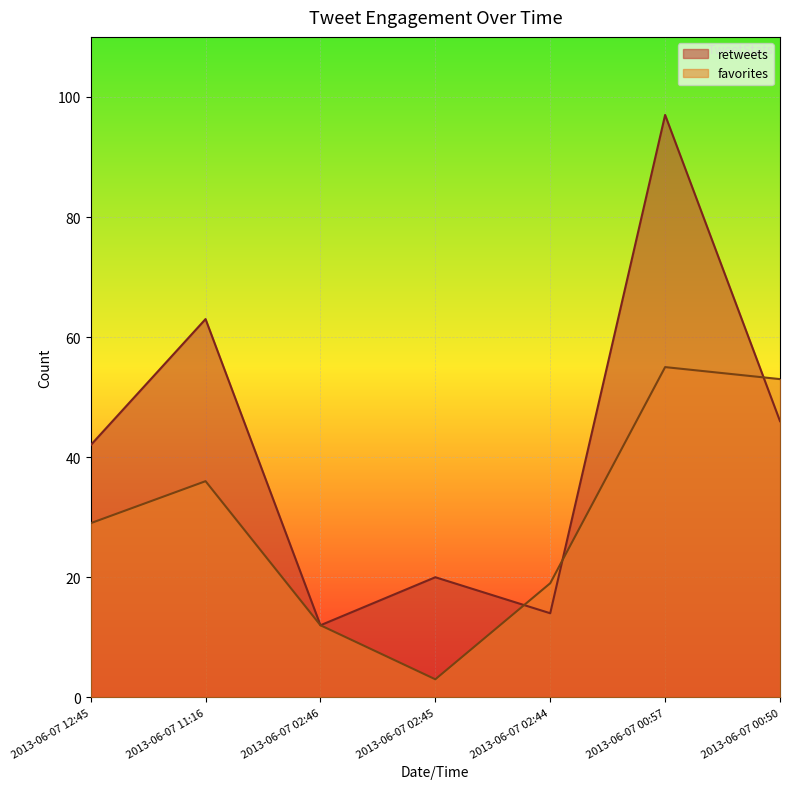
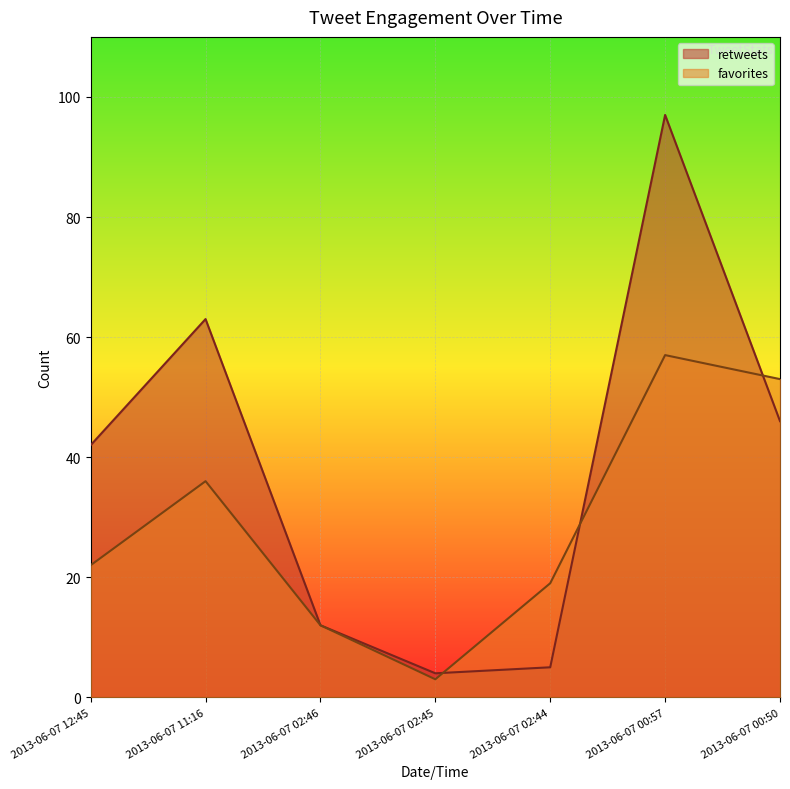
favorites, 2013-06-07 12:45: 29 -> 22
retweets, 2013-06-07 02:45: 20 -> 4
retweets, 2013-06-07 02:44: 14 -> 5
favorites, 2013-06-07 00:57: 55 -> 57
